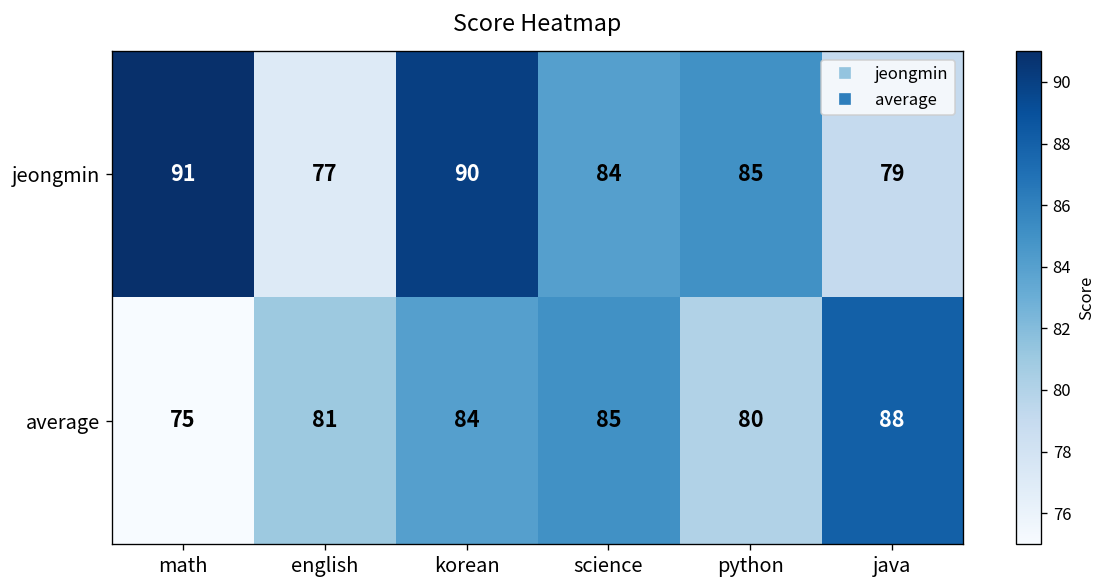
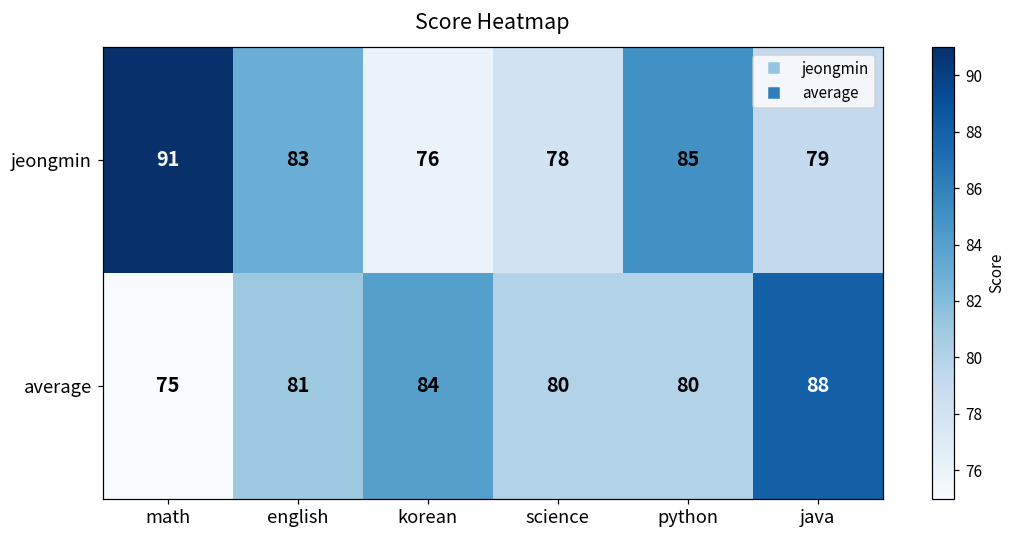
jeongmin, english: 77 -> 83
jeongmin, korean: 90 -> 76
jeongmin, science: 84 -> 78
average, science: 85 -> 80
